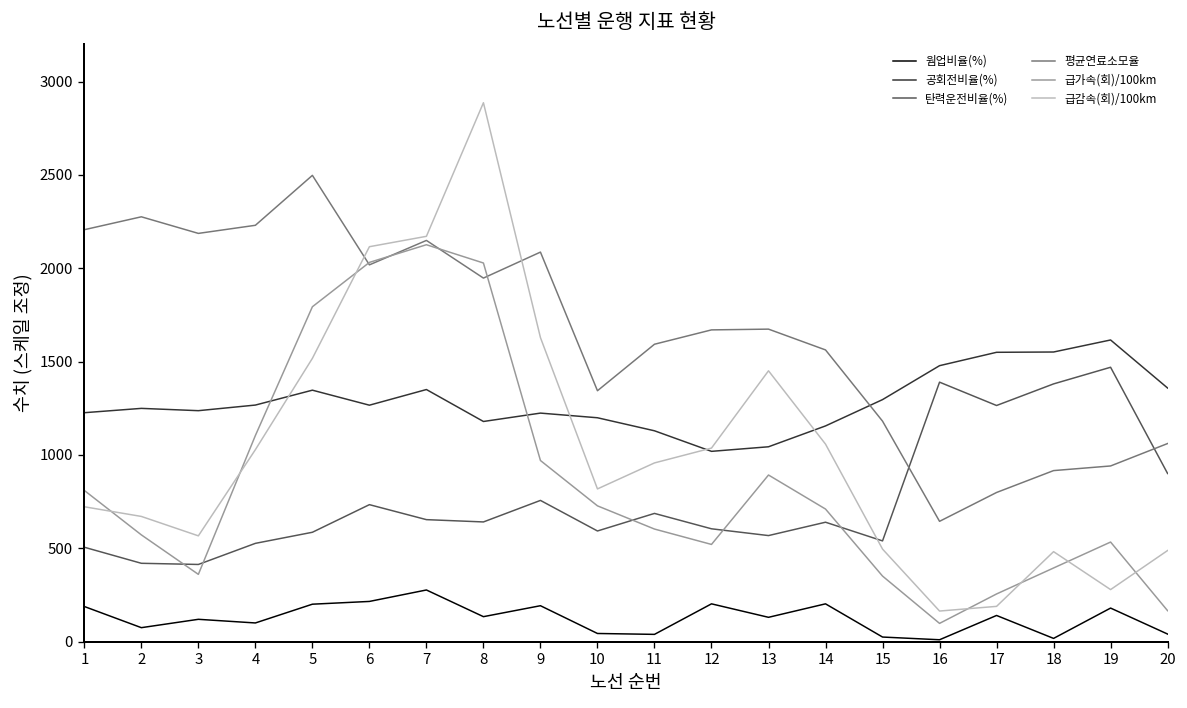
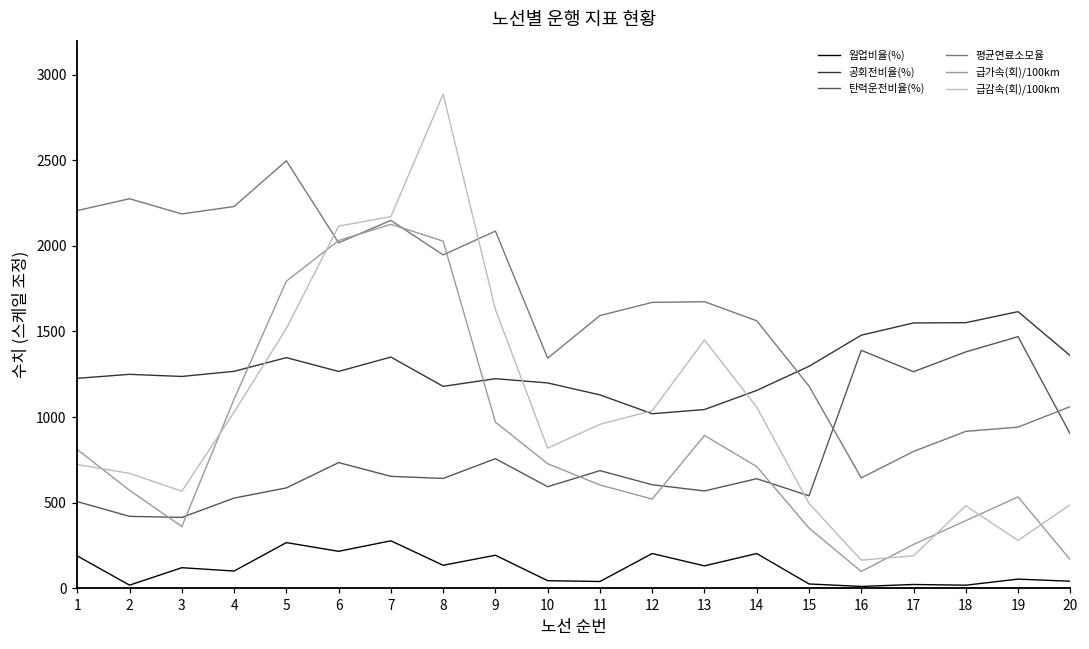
웜업비율(%), 2: 70 -> 20
웜업비율(%), 5: 200 -> 270
웜업비율(%), 17: 140 -> 20
웜업비율(%), 19: 180 -> 50
